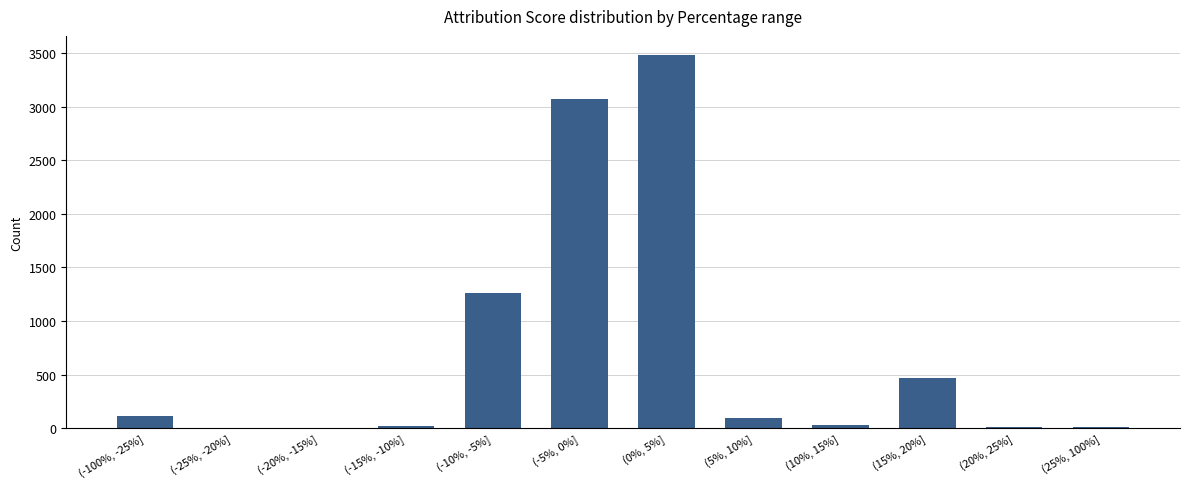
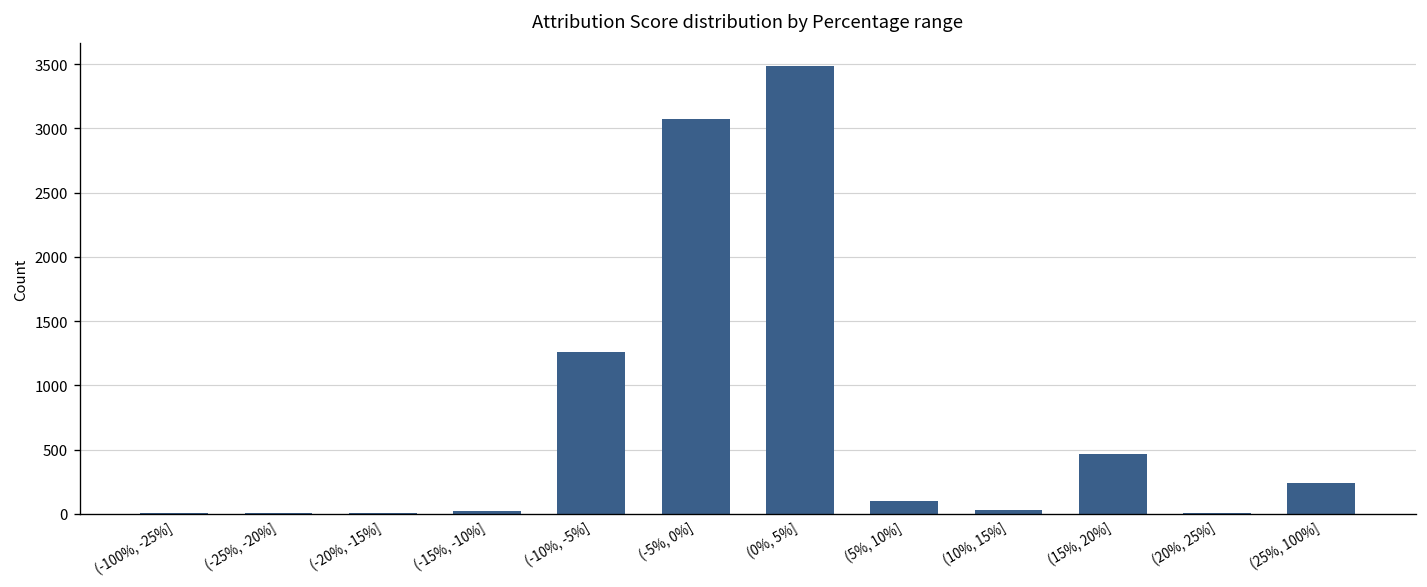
(-100%, -25%]: 110 -> 10
(25%, 100%]: 10 -> 240
